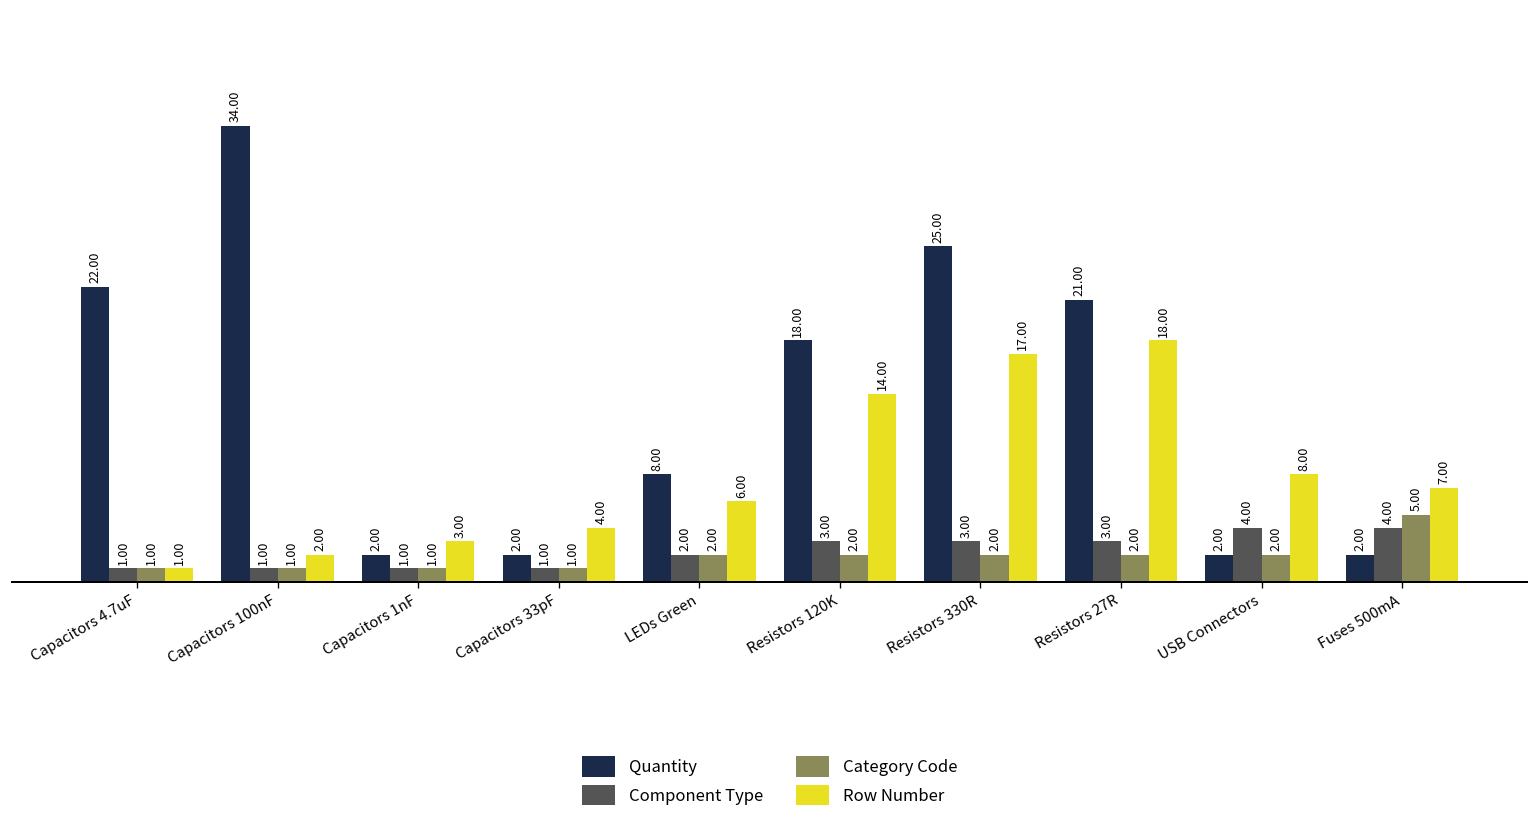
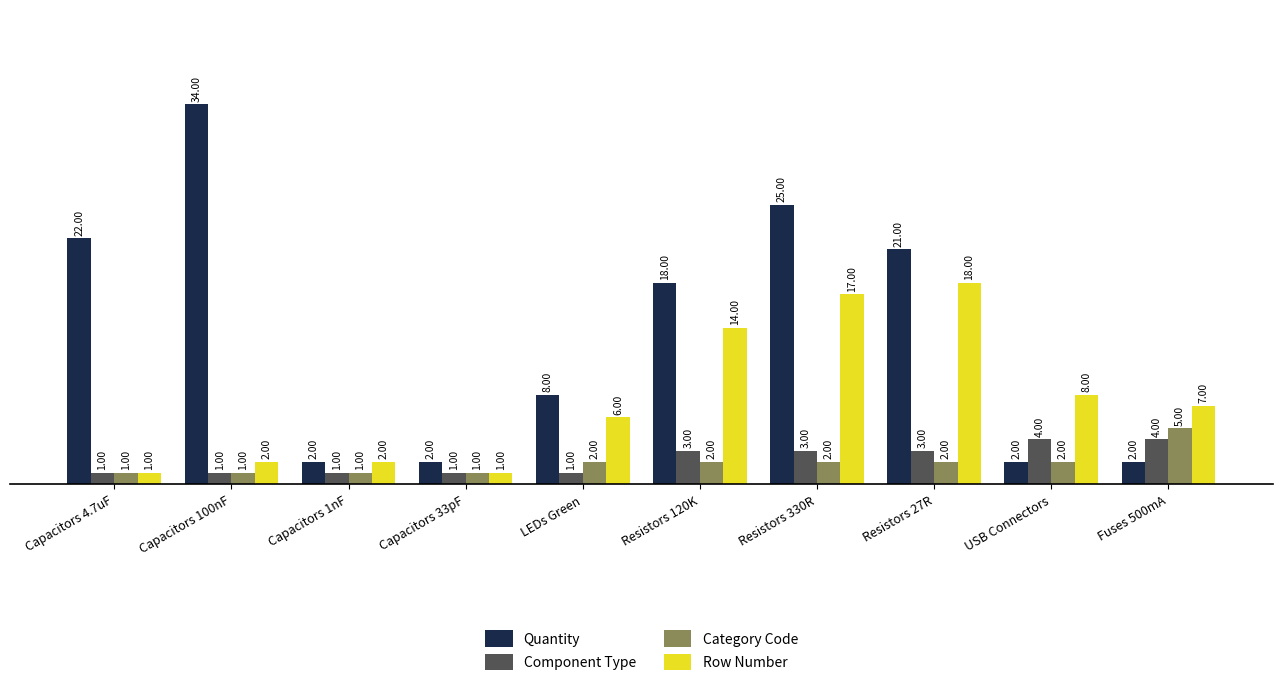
Row Number, Capacitors 1nF: 3.00 -> 2.00
Row Number, Capacitors 33pF: 4.00 -> 1.00
Component Type, LEDs Green: 2.00 -> 1.00
